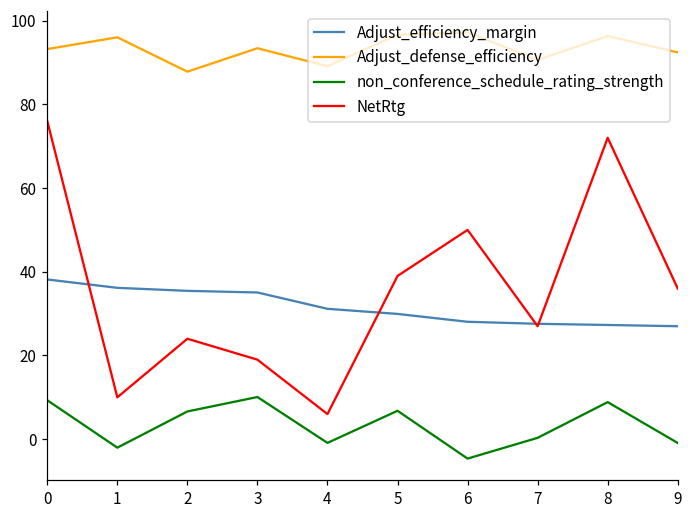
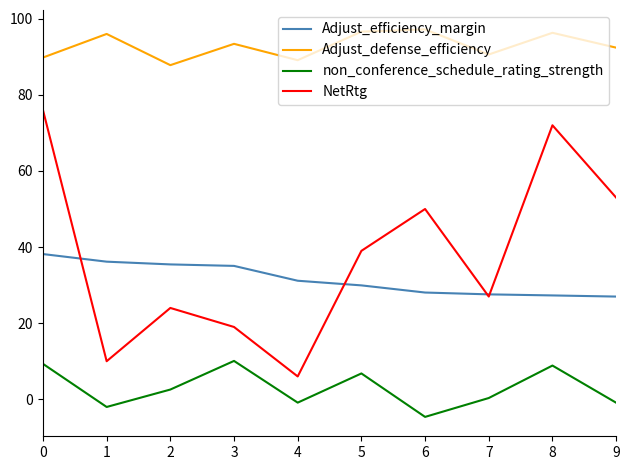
Adjust_defense_efficiency, 0: 93 -> 90
non_conference_schedule_rating_strength, 2: 7 -> 3
NetRtg, 9: 36 -> 53
